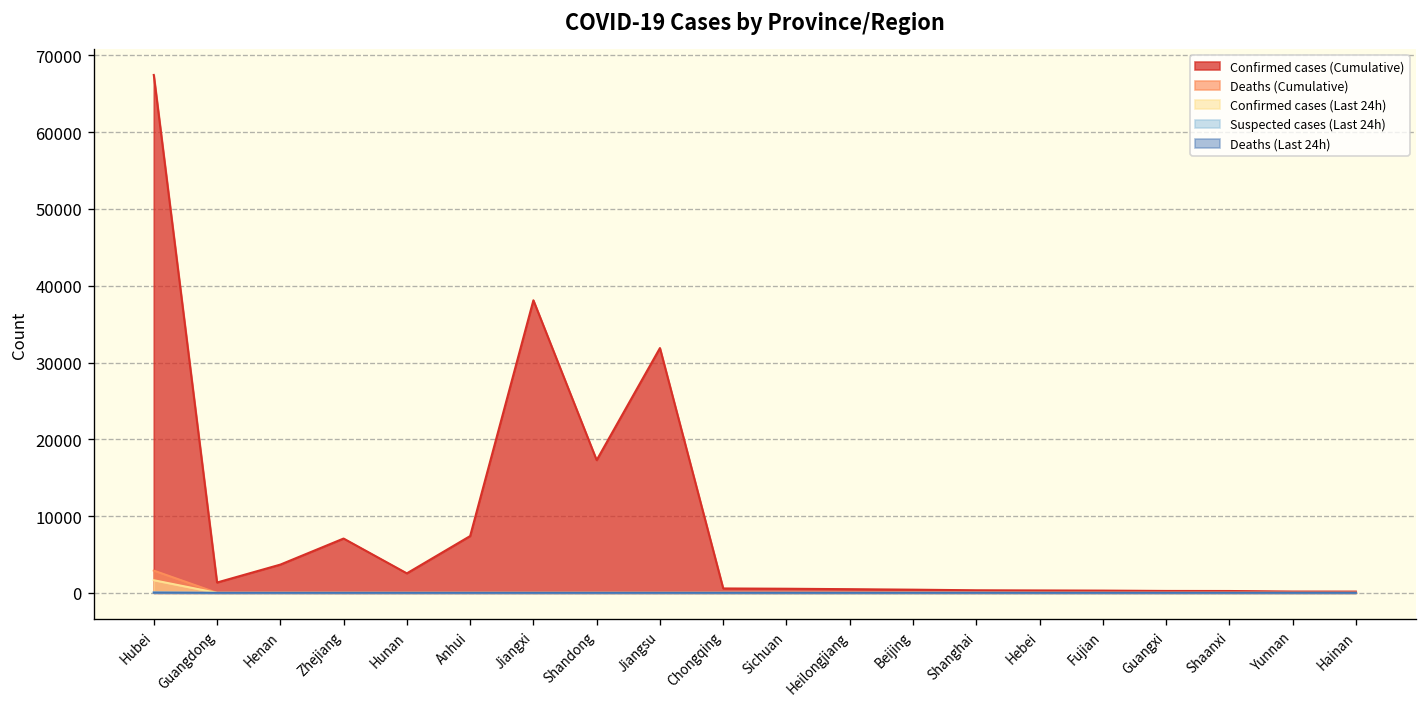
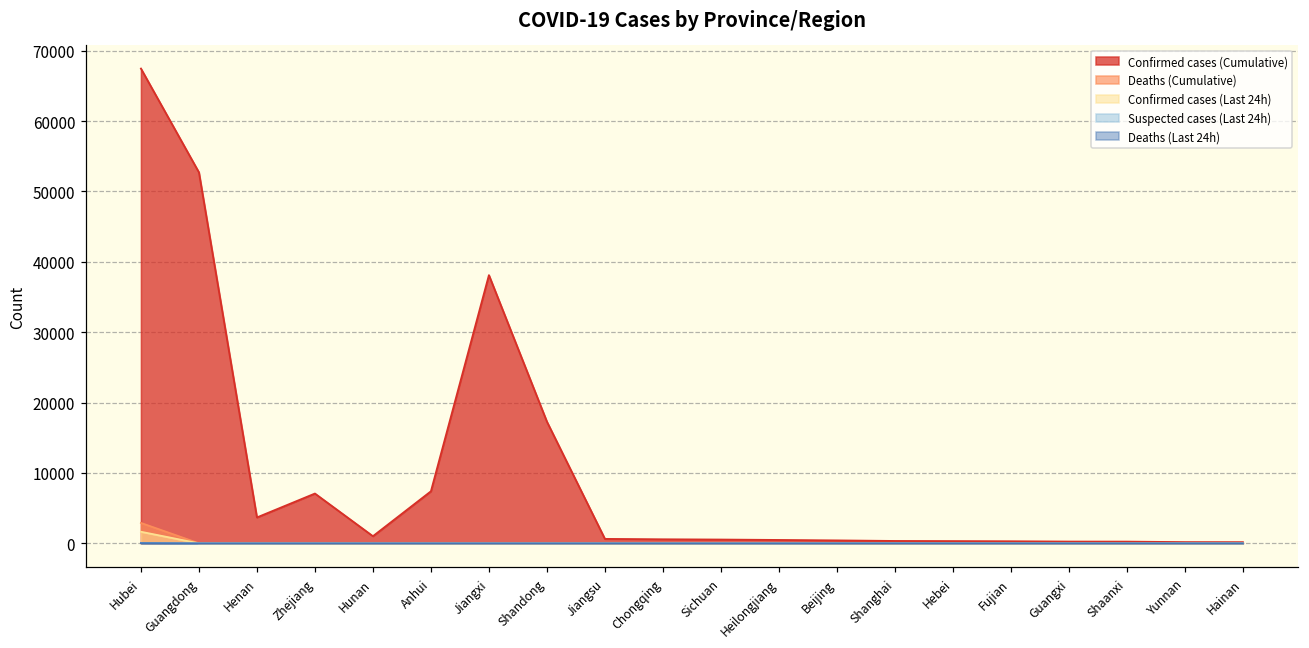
Confirmed cases (Cumulative), Guangdong: 1000 -> 53000
Confirmed cases (Cumulative), Hunan: 3000 -> 1000
Confirmed cases (Cumulative), Jiangsu: 32000 -> 1000
